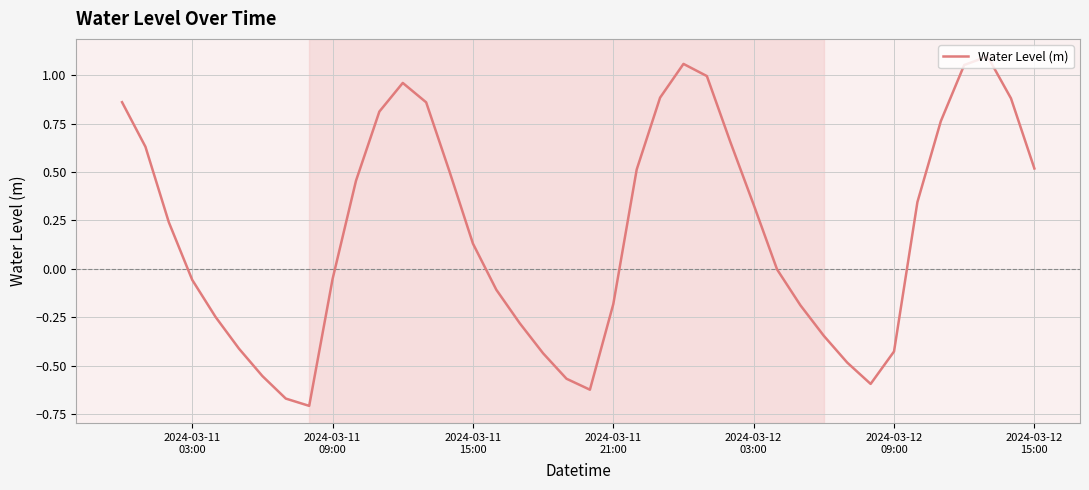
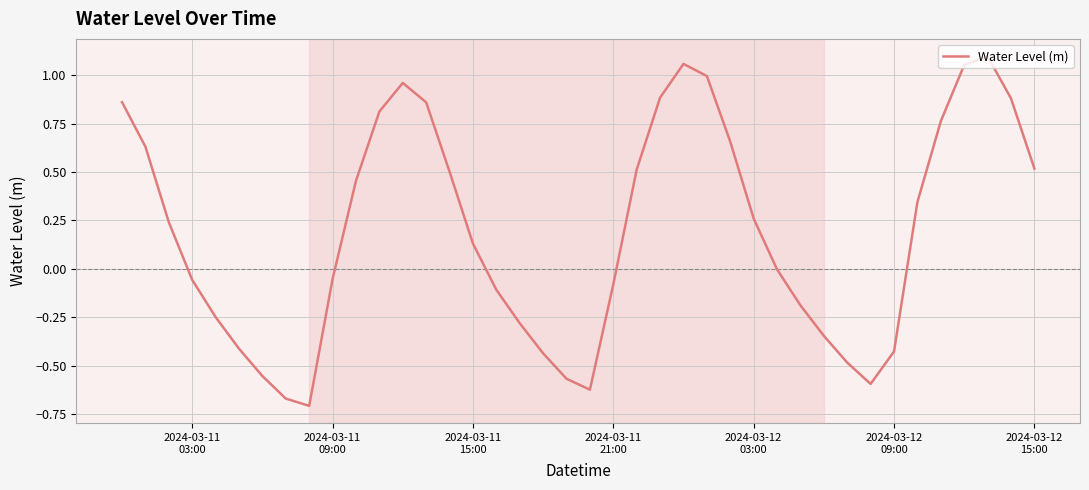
2024-03-11 21:00: -0.18 -> -0.08
2024-03-12 03:00: 0.33 -> 0.26
